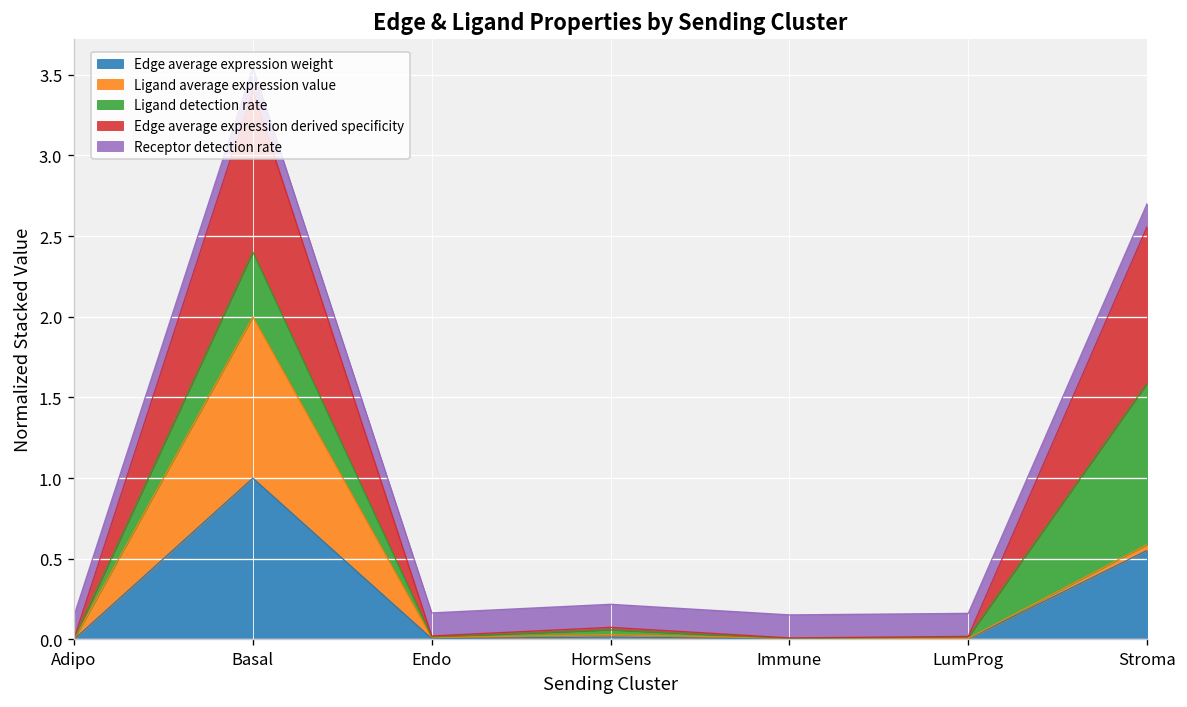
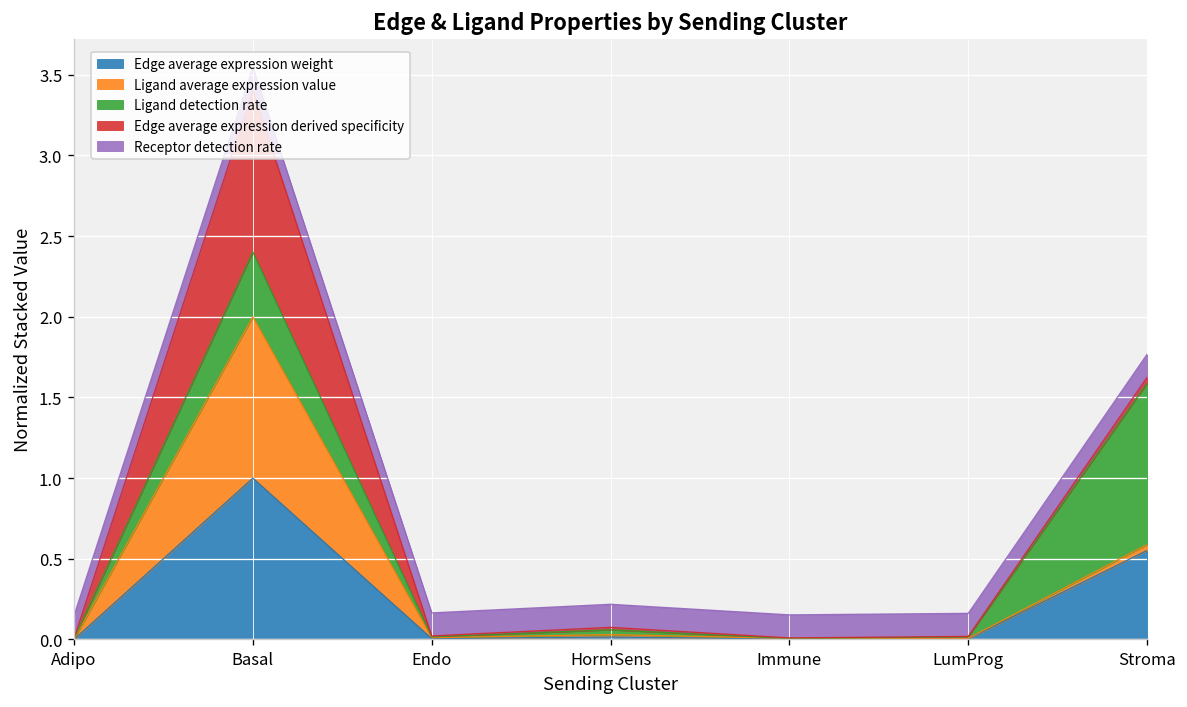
Edge average expression derived specificity, Stroma: 0.97 -> 0.04
